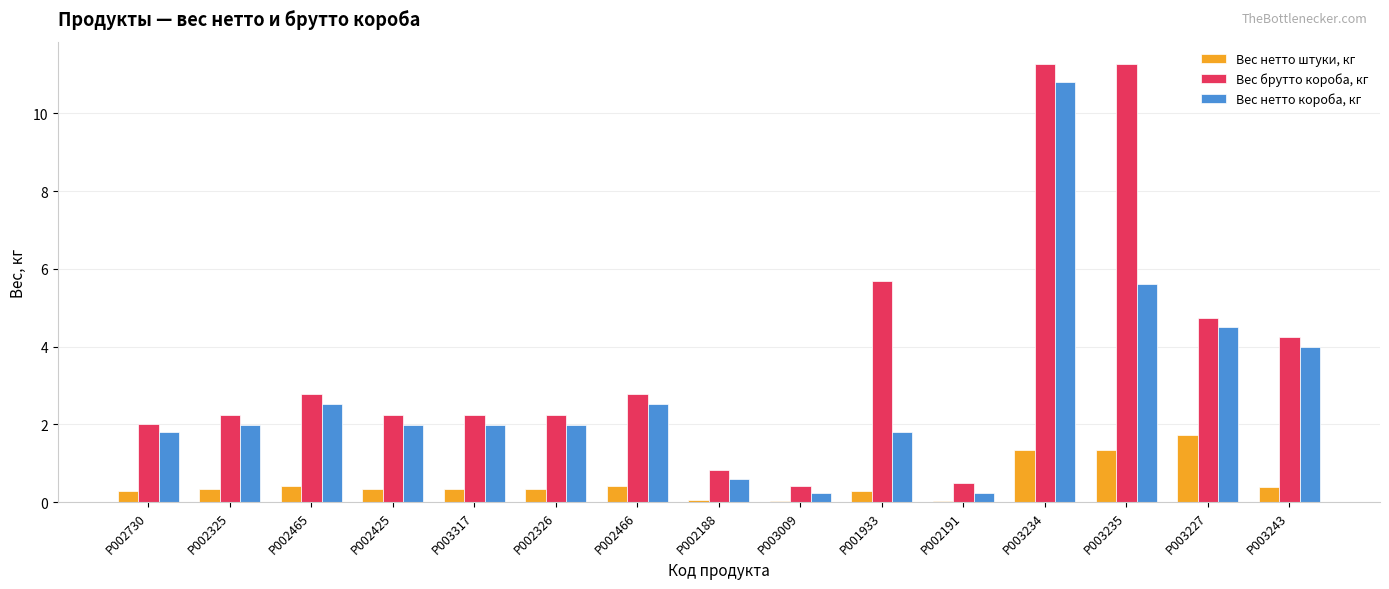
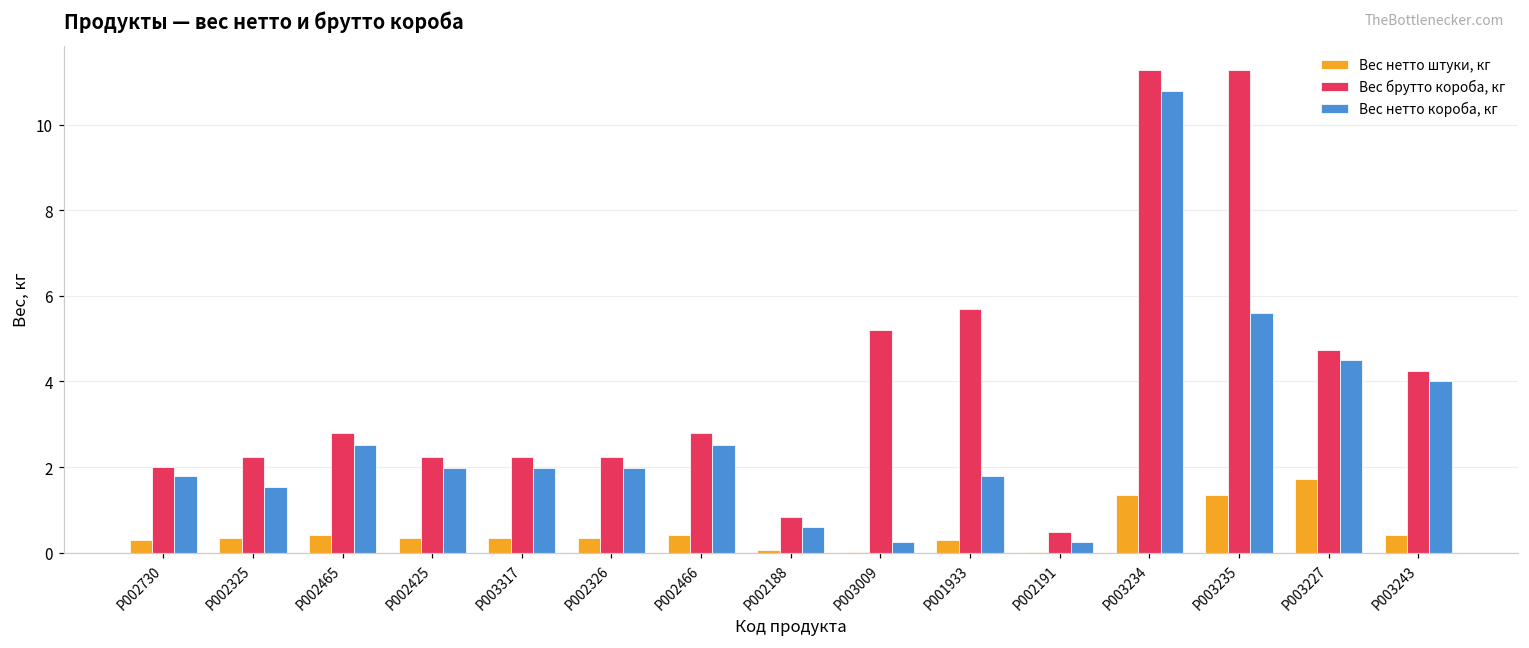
Вес нетто короба, кг, P002325: 2.0 -> 1.5
Вес брутто короба, кг, P003009: 0.4 -> 5.2
